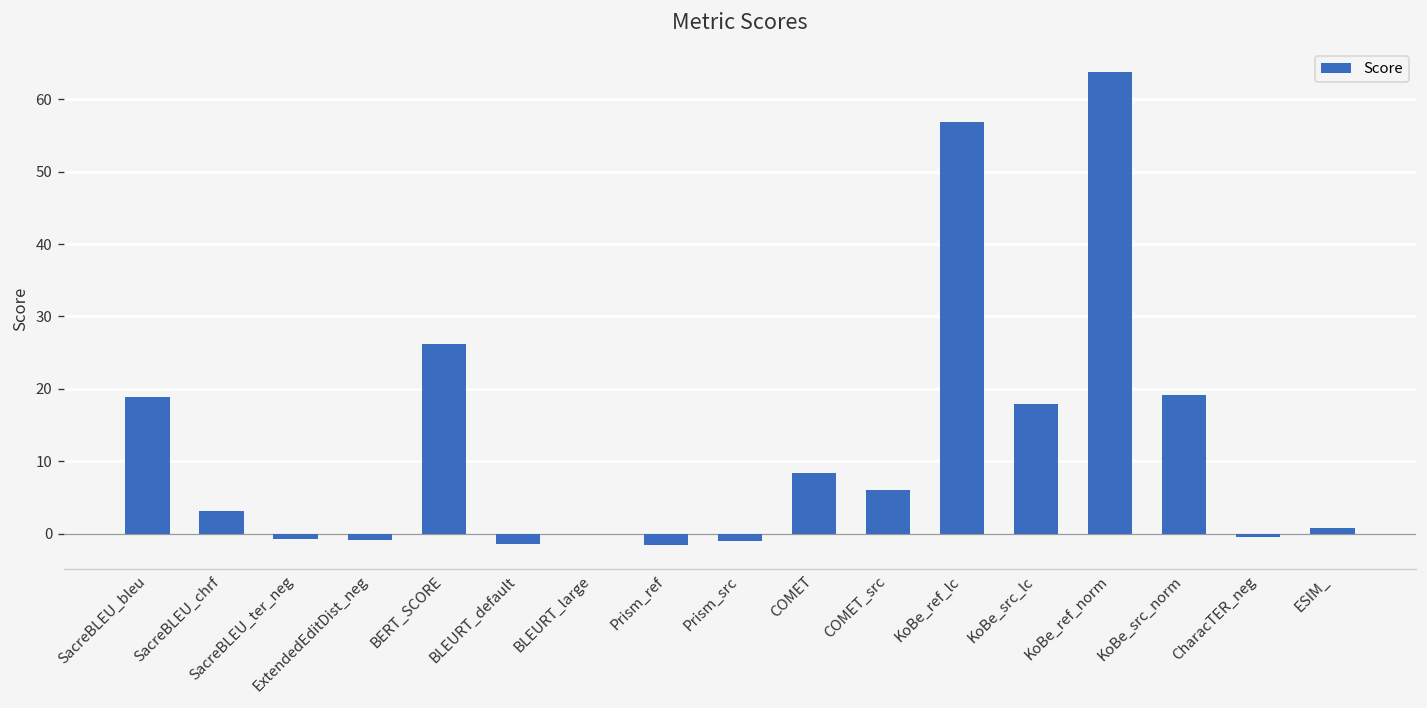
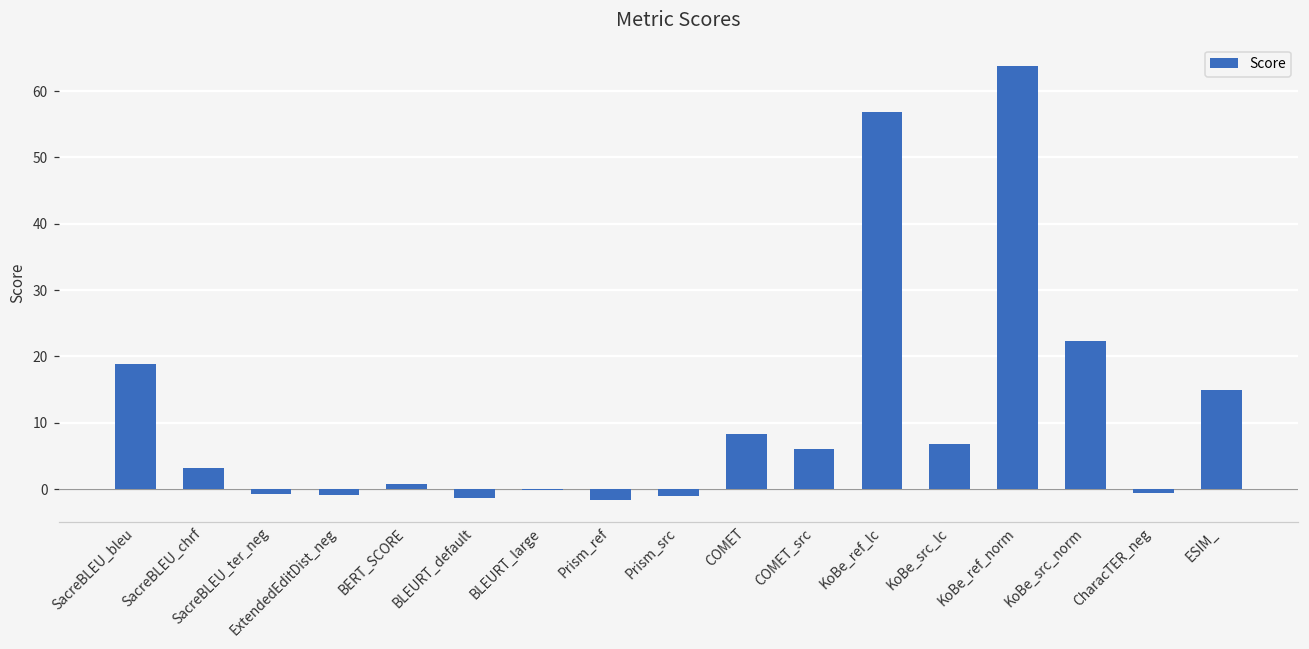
BERT_SCORE: 26 -> 1
KoBe_src_lc: 18 -> 7
KoBe_src_norm: 19 -> 22
ESIM_: 1 -> 15
